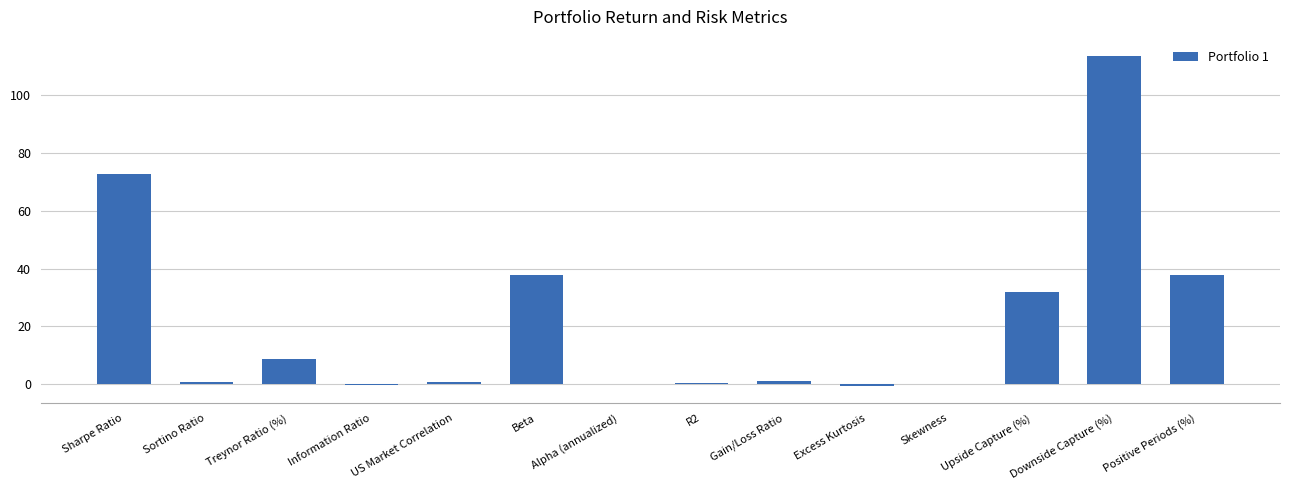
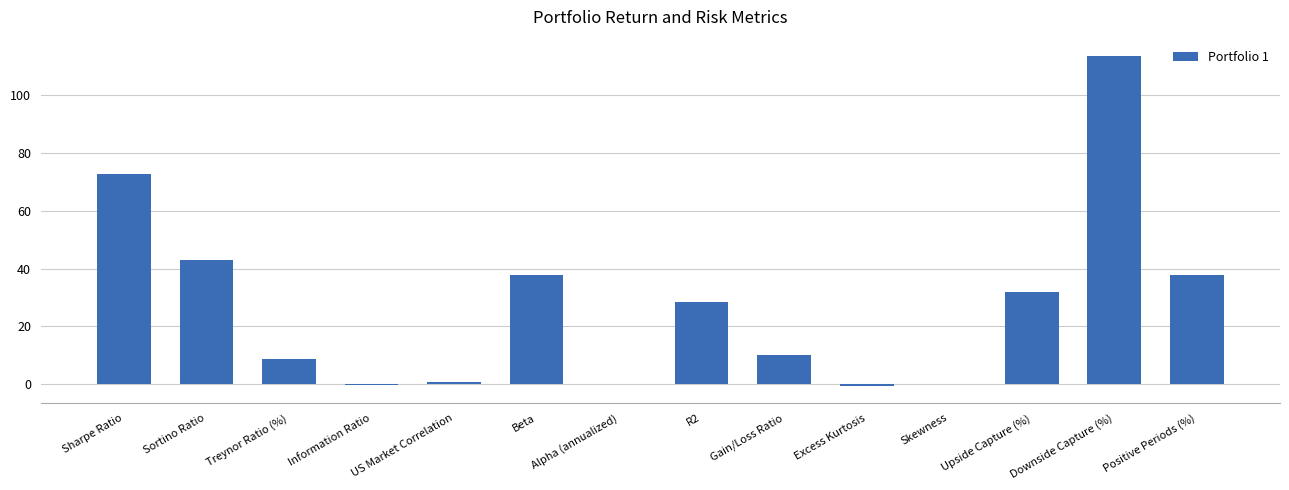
Sortino Ratio: 1 -> 43
R2: 1 -> 28
Gain/Loss Ratio: 1 -> 10
